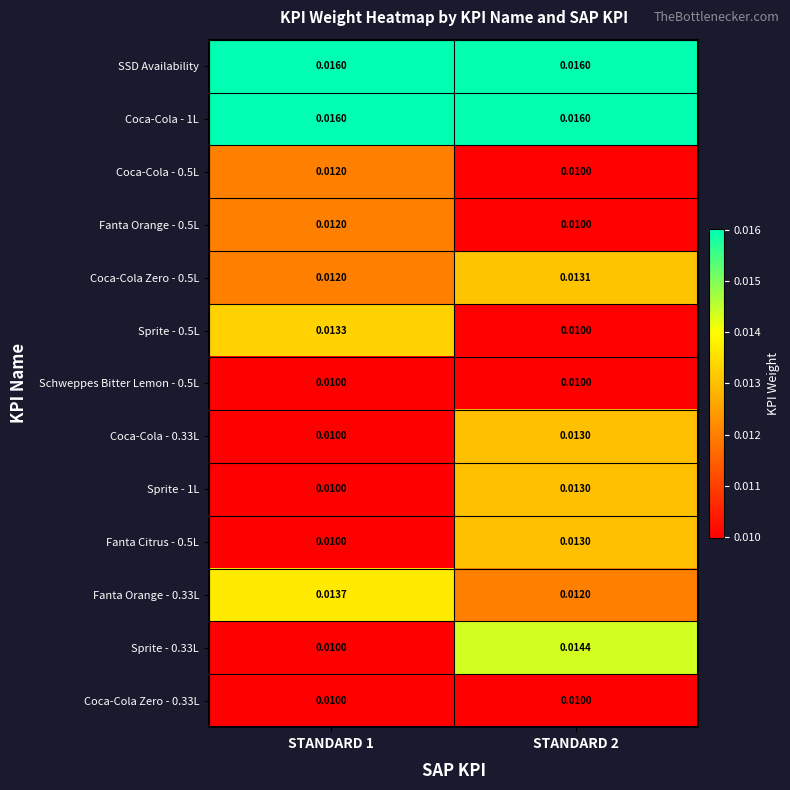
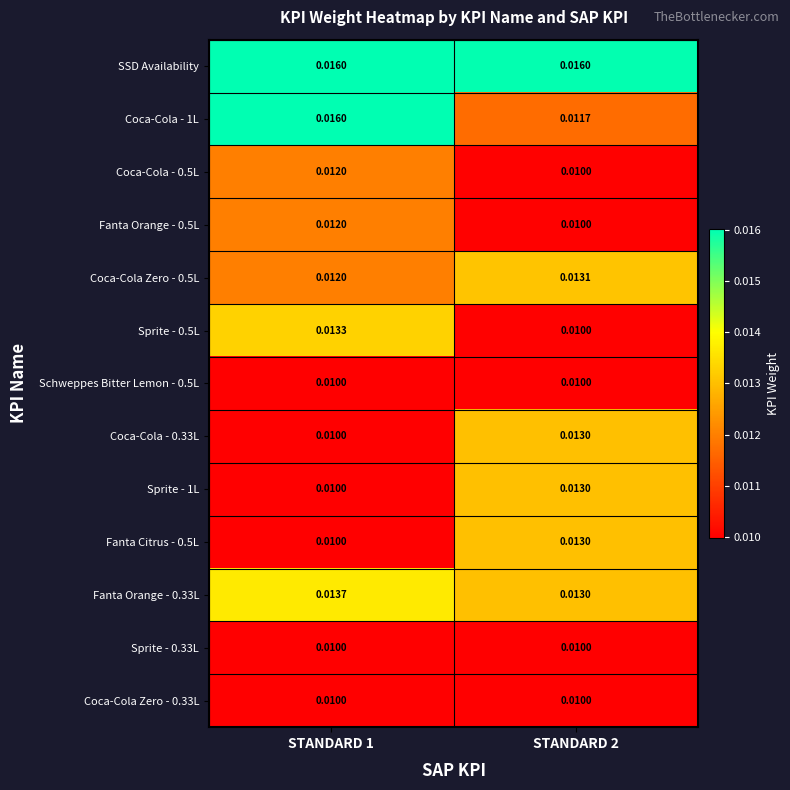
Coca-Cola - 1L, STANDARD 2: 0.0160 -> 0.0117
Fanta Orange - 0.33L, STANDARD 2: 0.0120 -> 0.0130
Sprite - 0.33L, STANDARD 2: 0.0144 -> 0.0100
